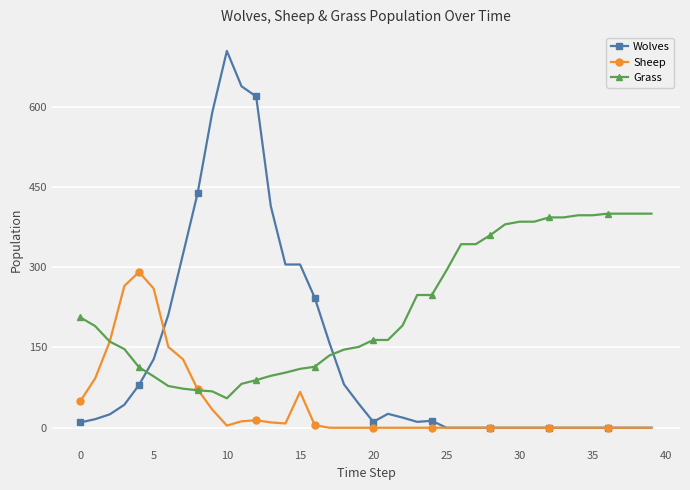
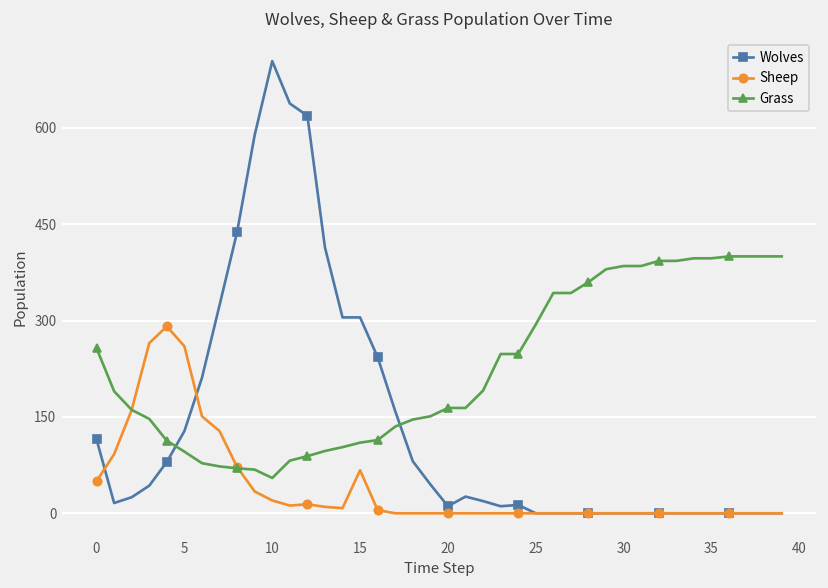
Wolves, 0: 10 -> 120
Grass, 0: 210 -> 260
Sheep, 10: 0 -> 20
